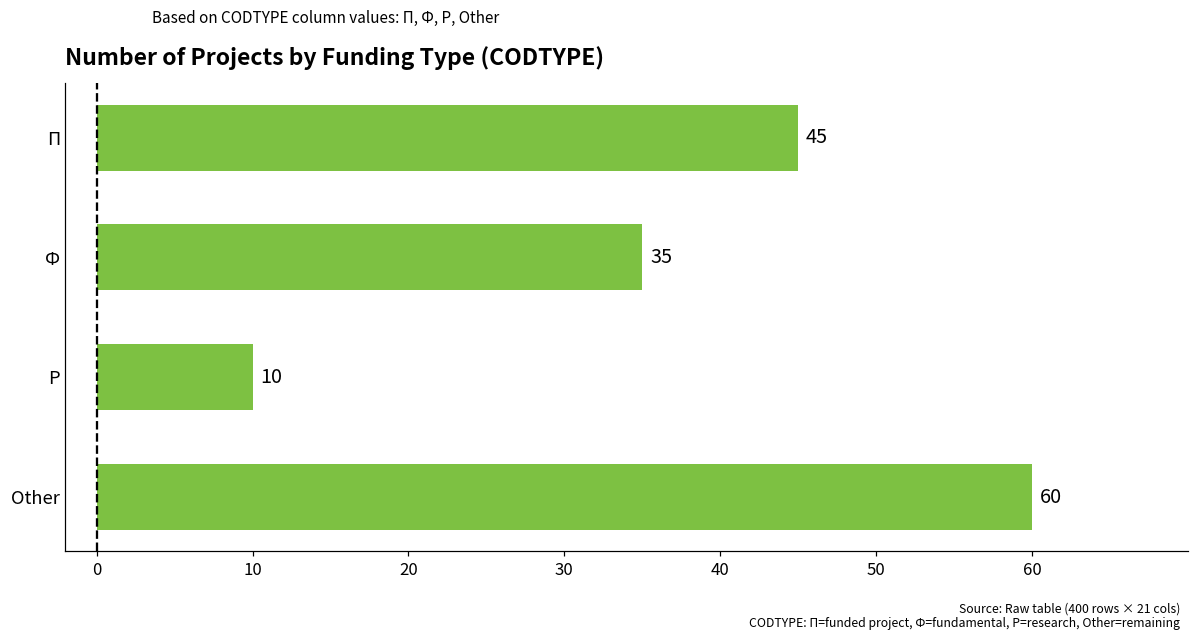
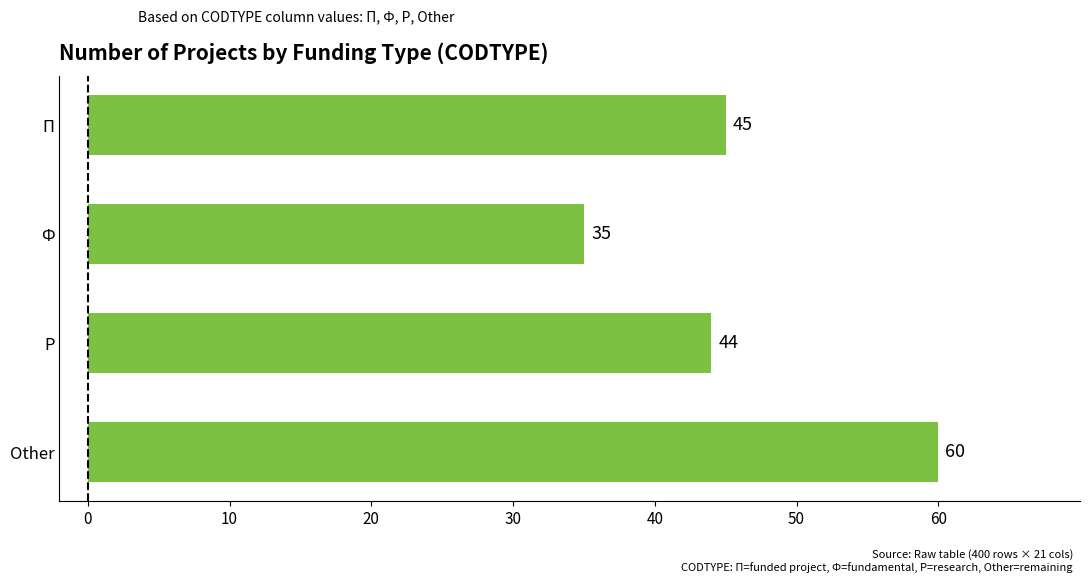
Р: 10 -> 44
